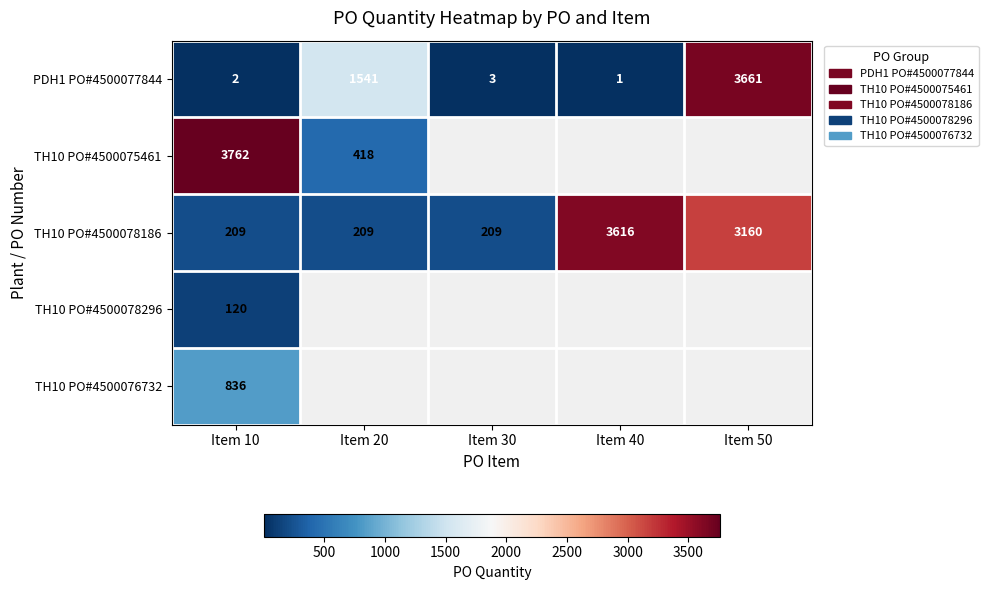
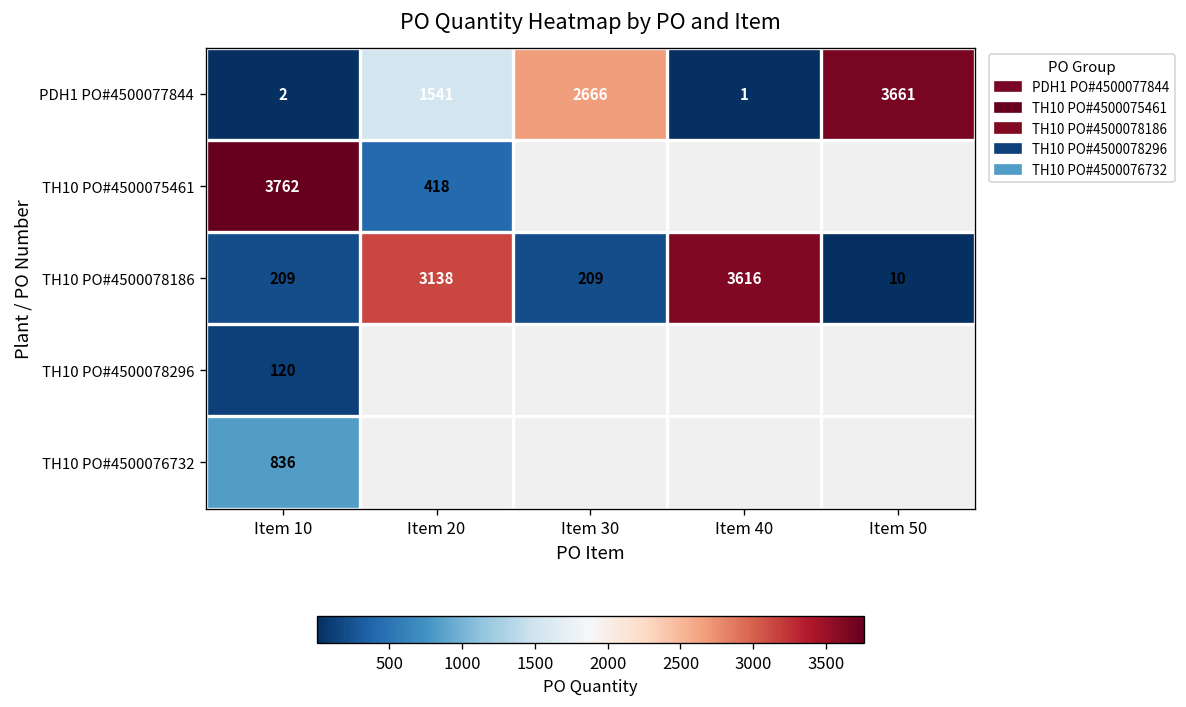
PDH1 PO#4500077844, Item 30: 3 -> 2666
TH10 PO#4500078186, Item 20: 209 -> 3138
TH10 PO#4500078186, Item 50: 3160 -> 10
